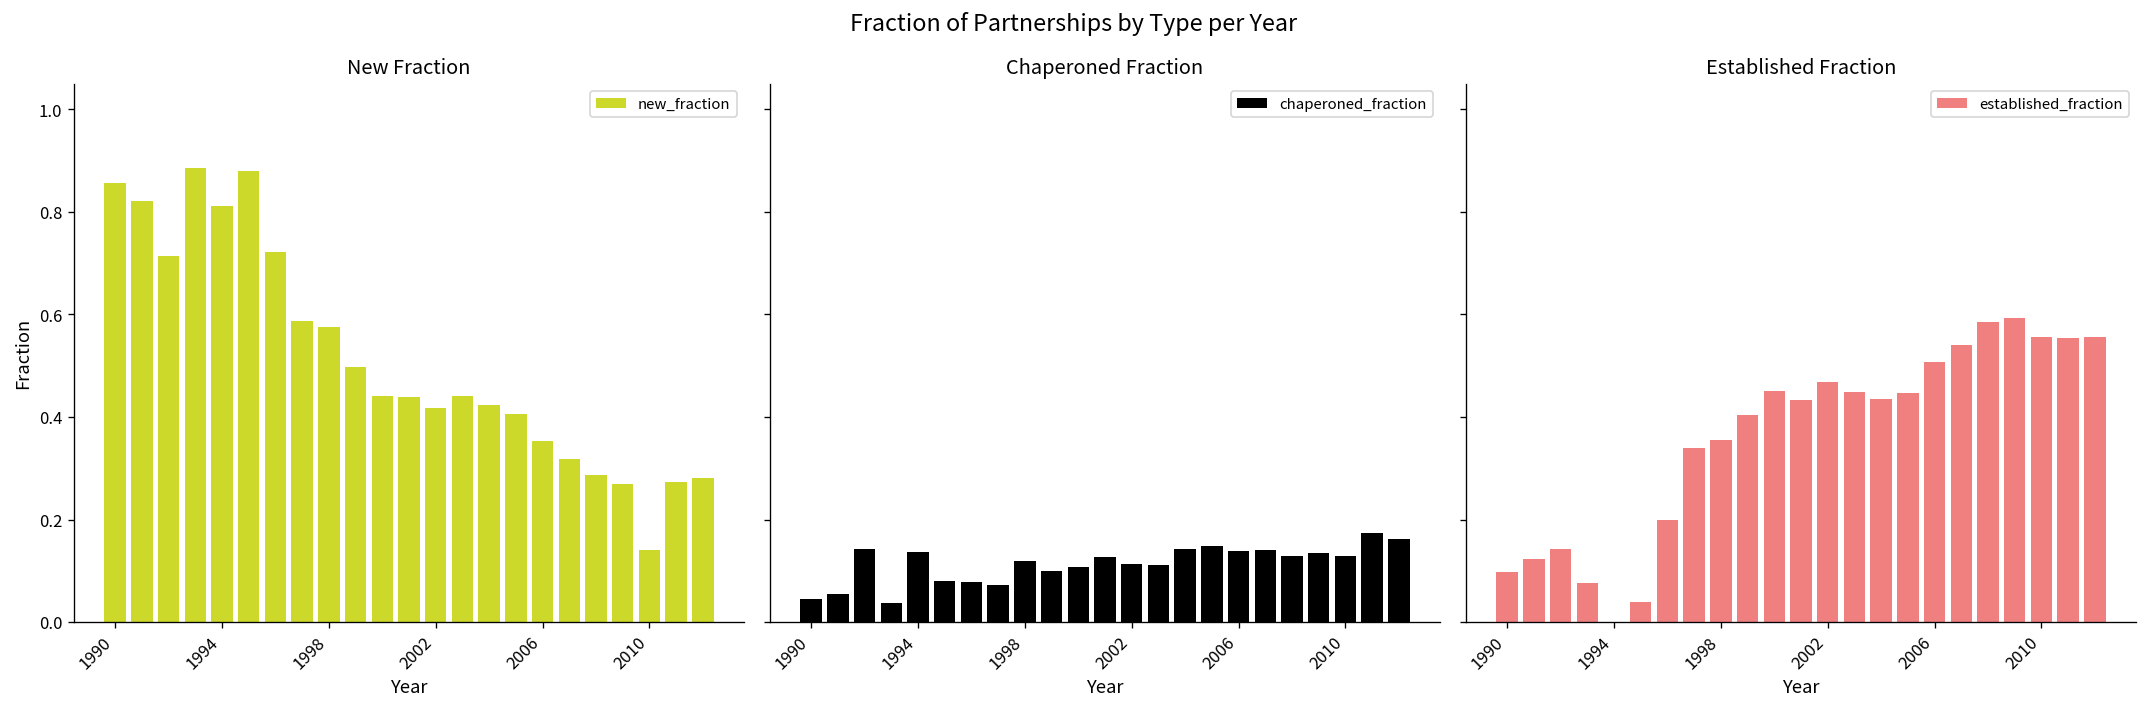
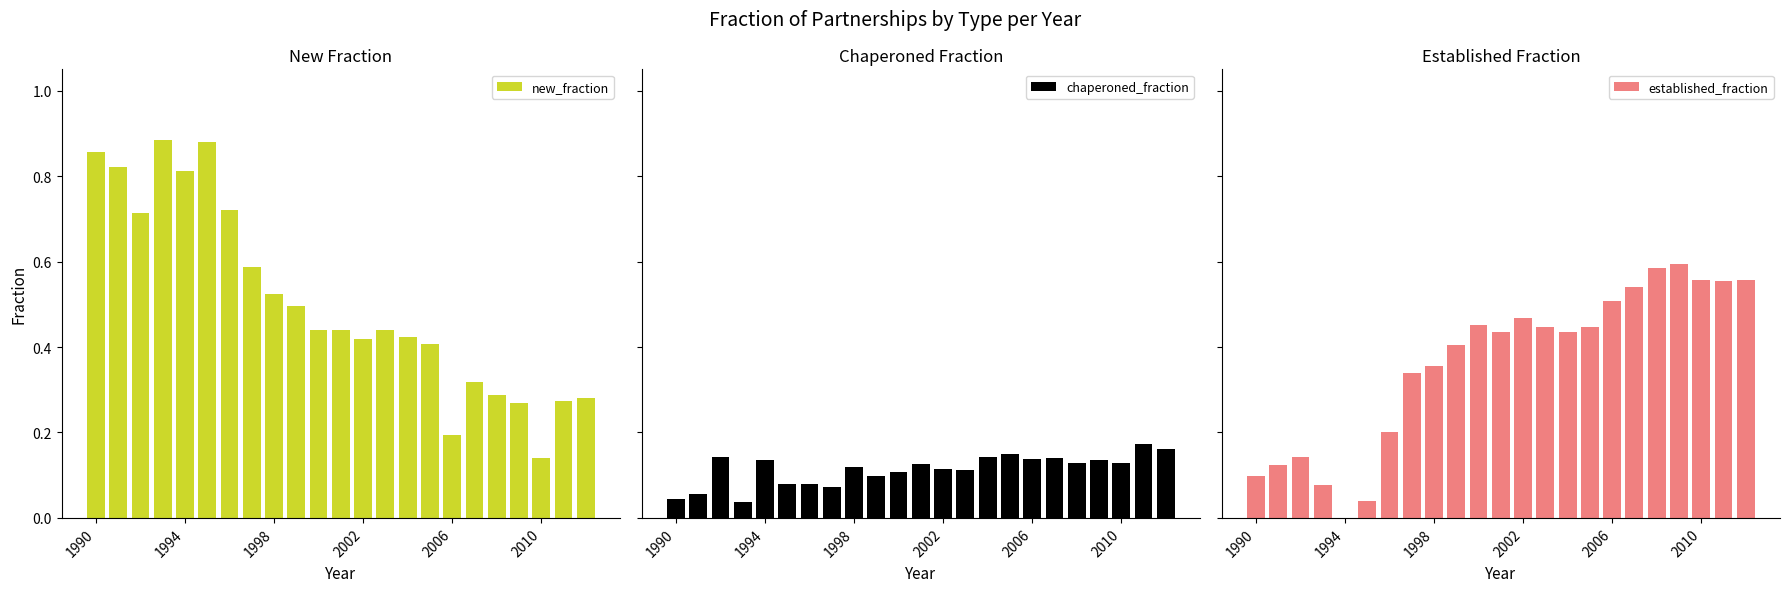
New Fraction, 1998: 0.58 -> 0.53
New Fraction, 2006: 0.35 -> 0.19
